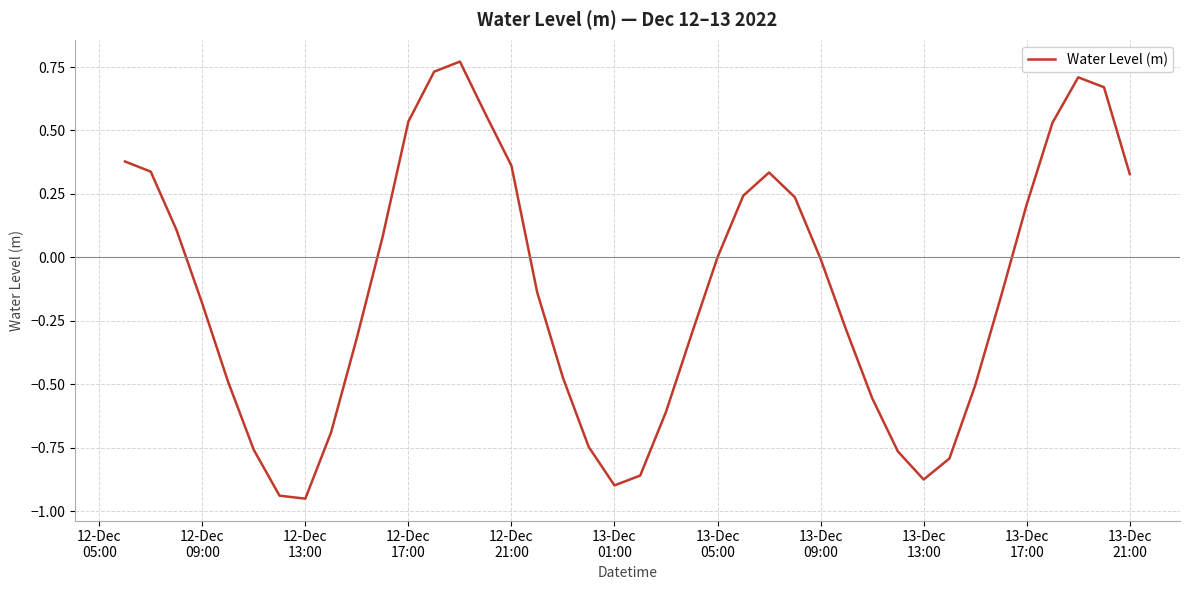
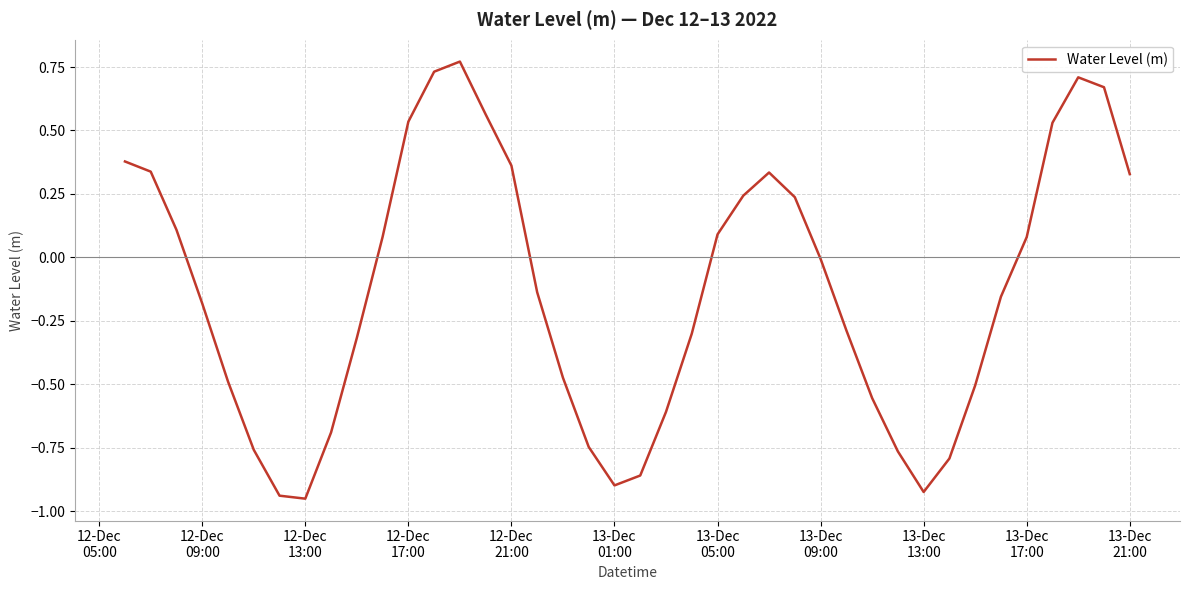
13-Dec 05:00: 0.00 -> 0.09
13-Dec 13:00: -0.88 -> -0.92
13-Dec 17:00: 0.21 -> 0.08
